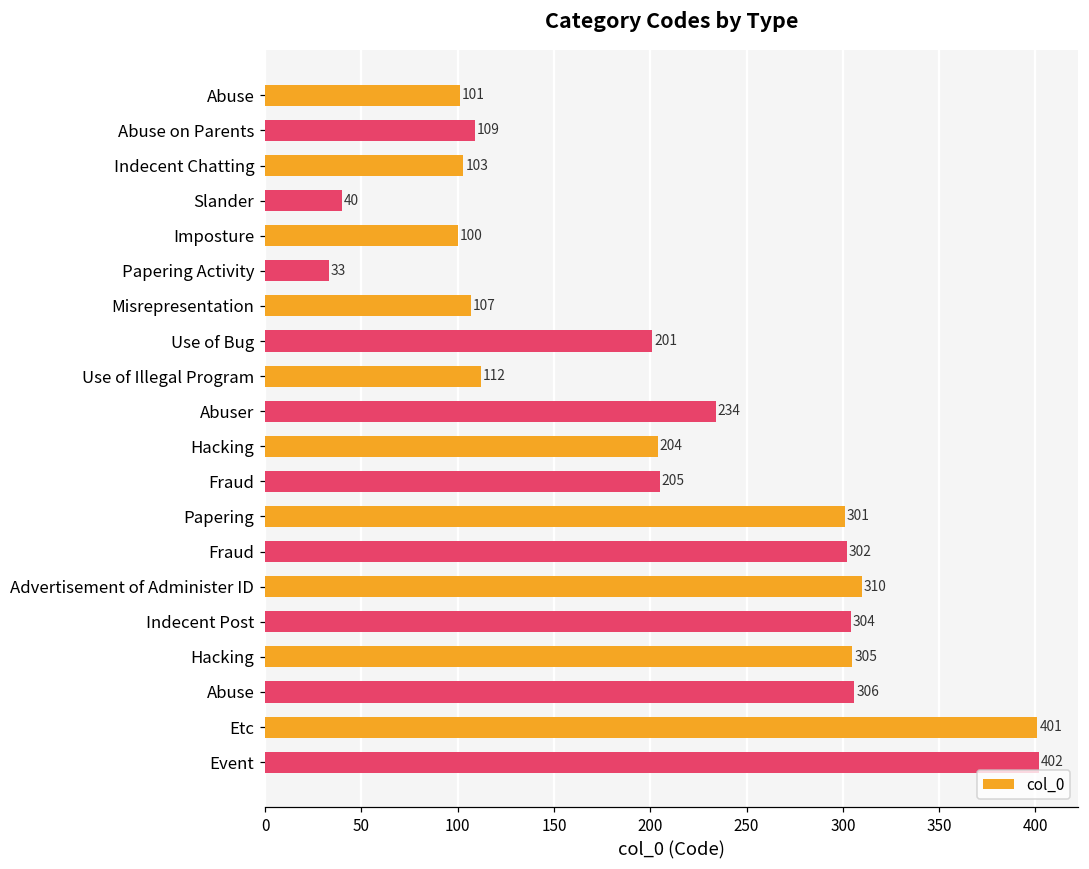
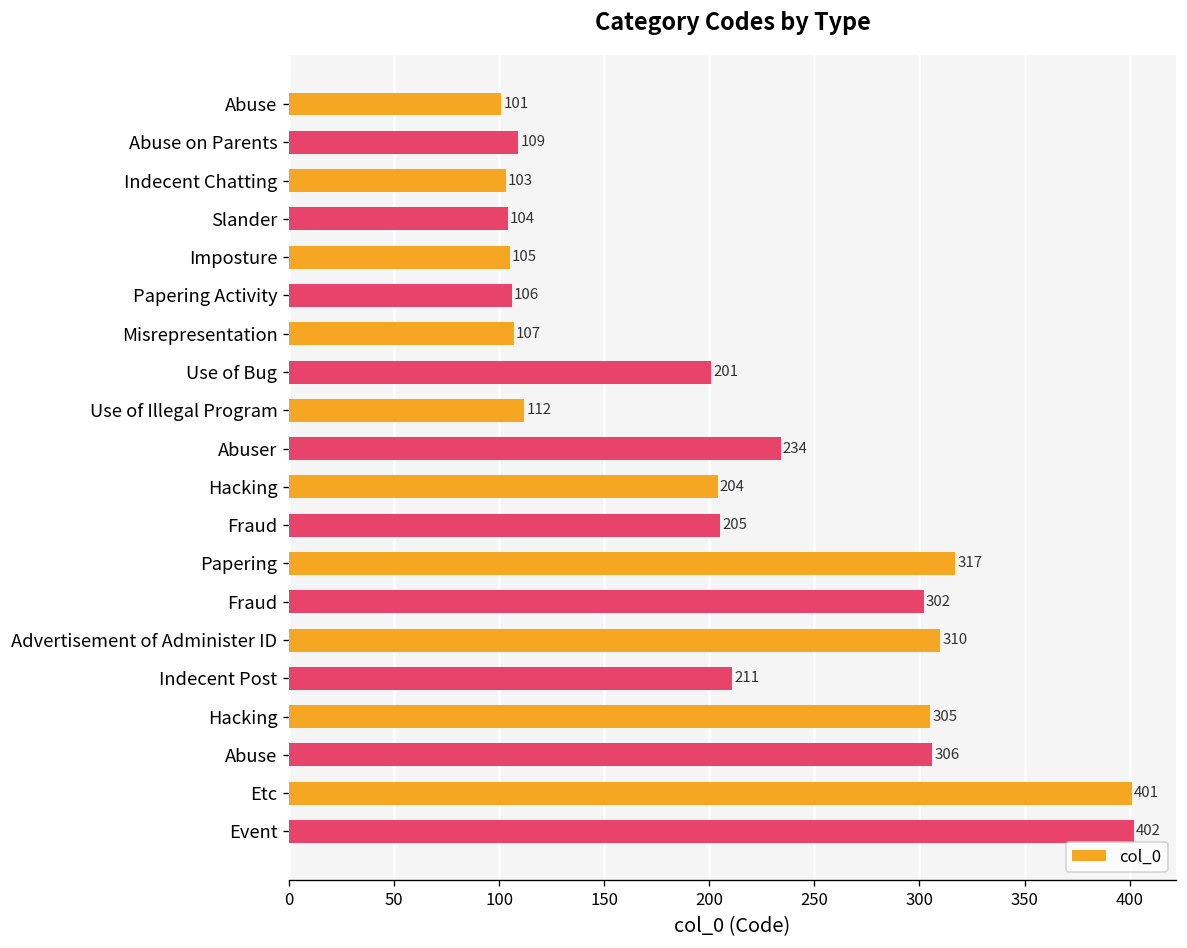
Slander: 40 -> 104
Imposture: 100 -> 105
Papering Activity: 33 -> 106
Papering: 301 -> 317
Indecent Post: 304 -> 211
